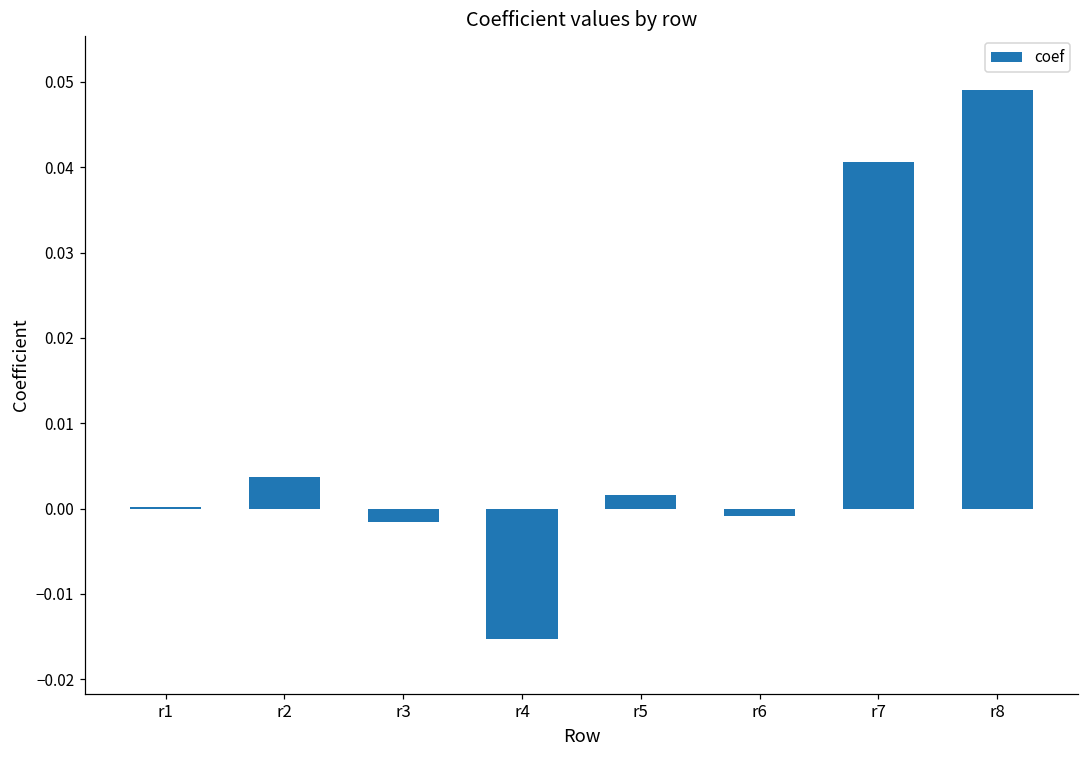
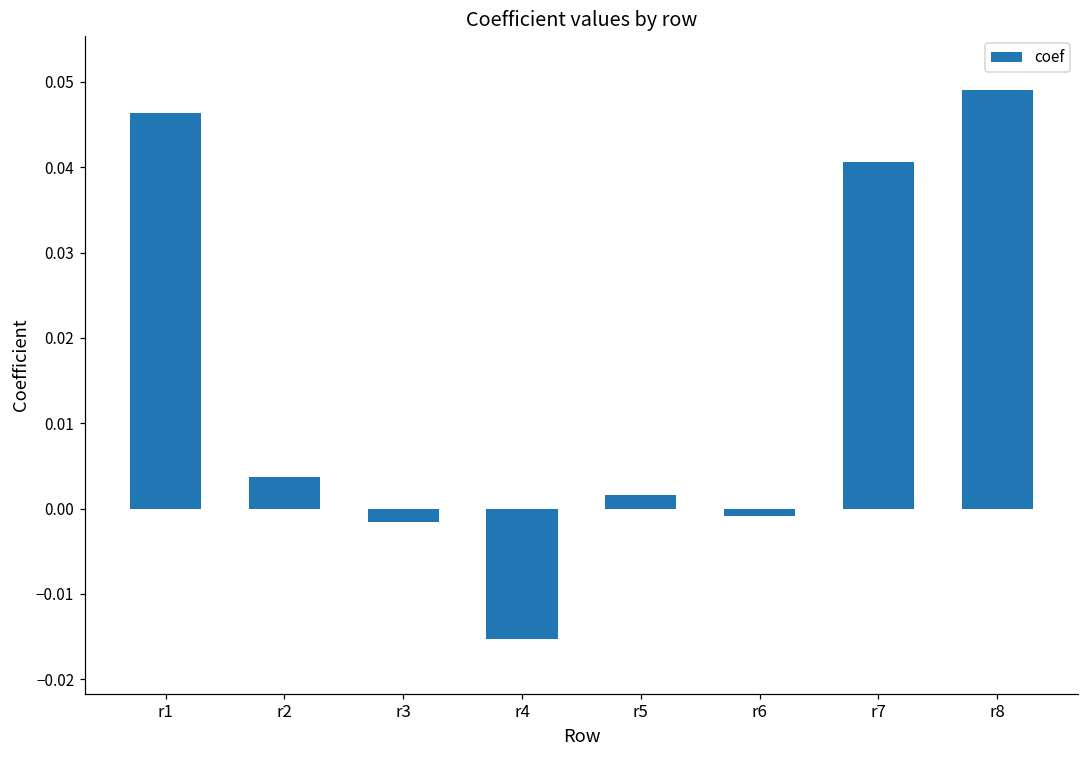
r1: 0.000 -> 0.046
